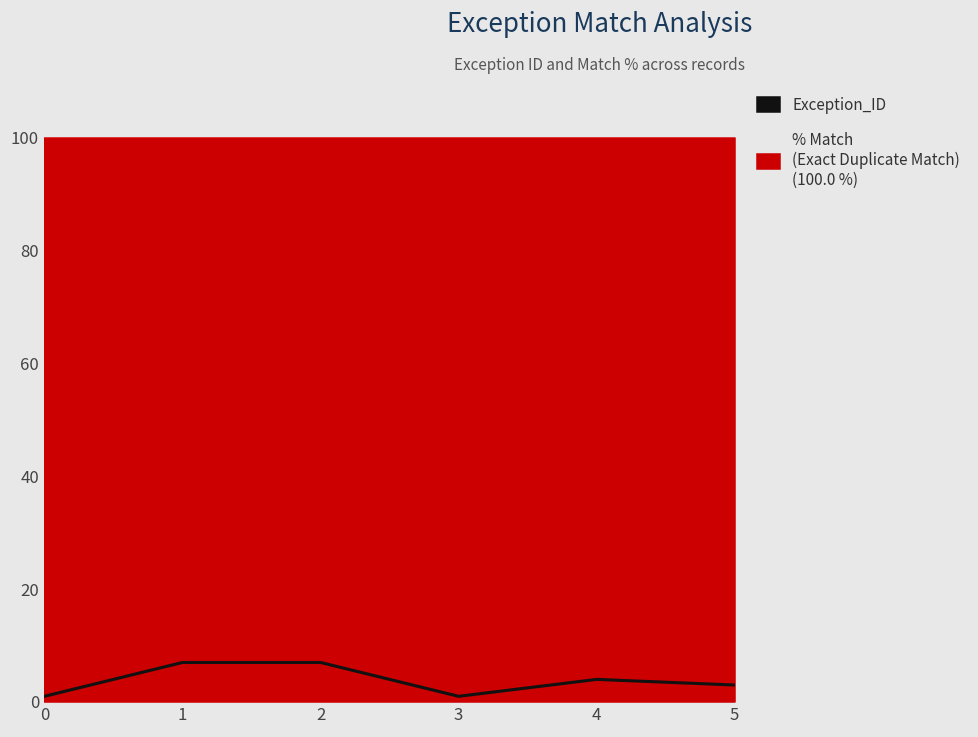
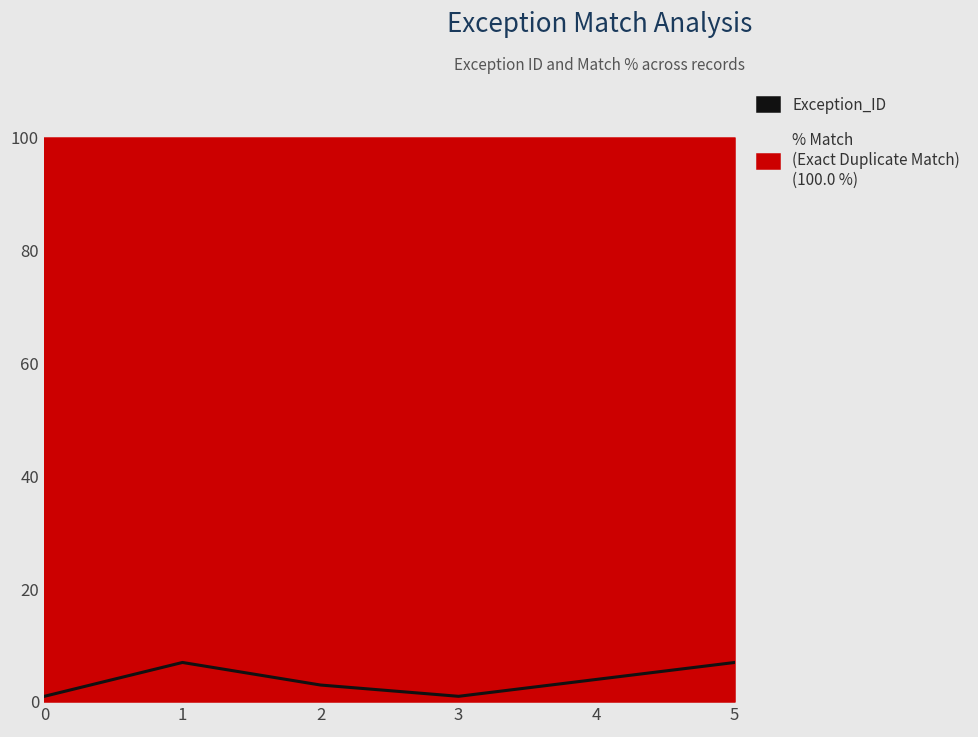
Exception_ID, 2: 7 -> 3
Exception_ID, 5: 3 -> 7
